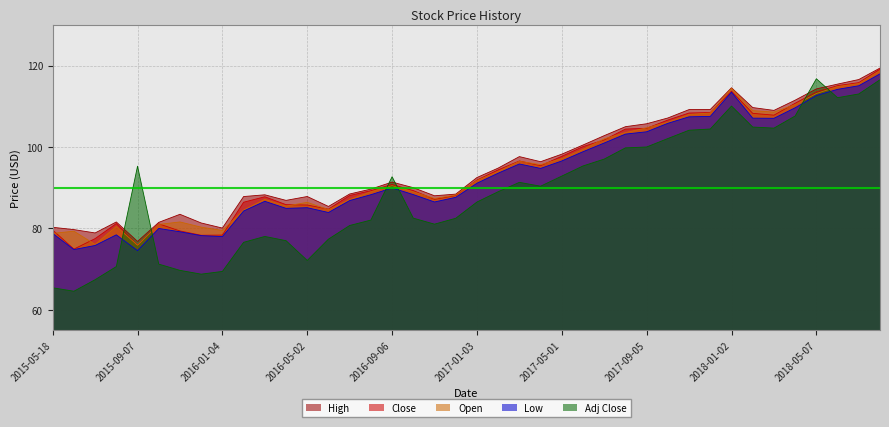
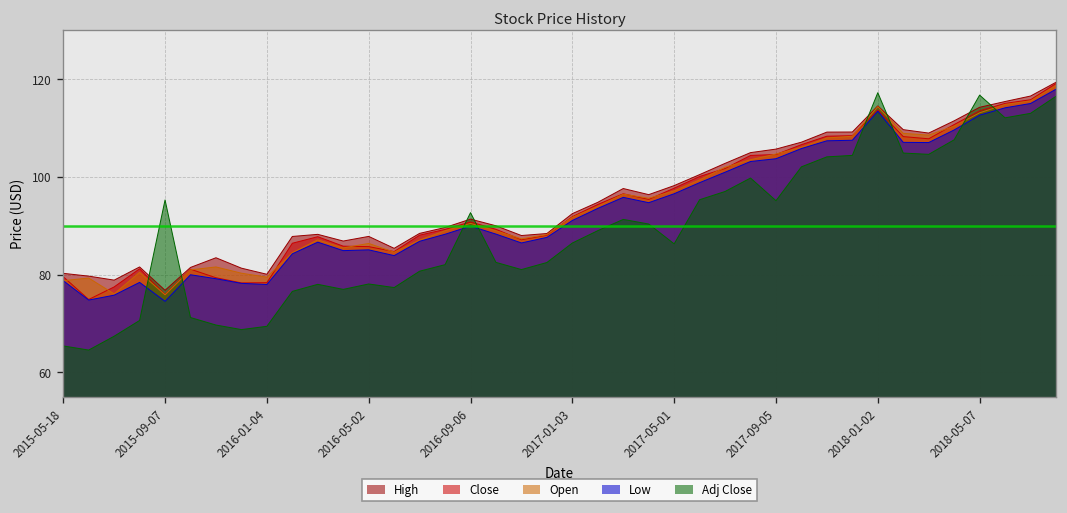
Adj Close, 2016-05-02: 72 -> 78
Adj Close, 2017-05-01: 93 -> 86
Adj Close, 2017-09-05: 100 -> 95
Adj Close, 2018-01-02: 110 -> 117
